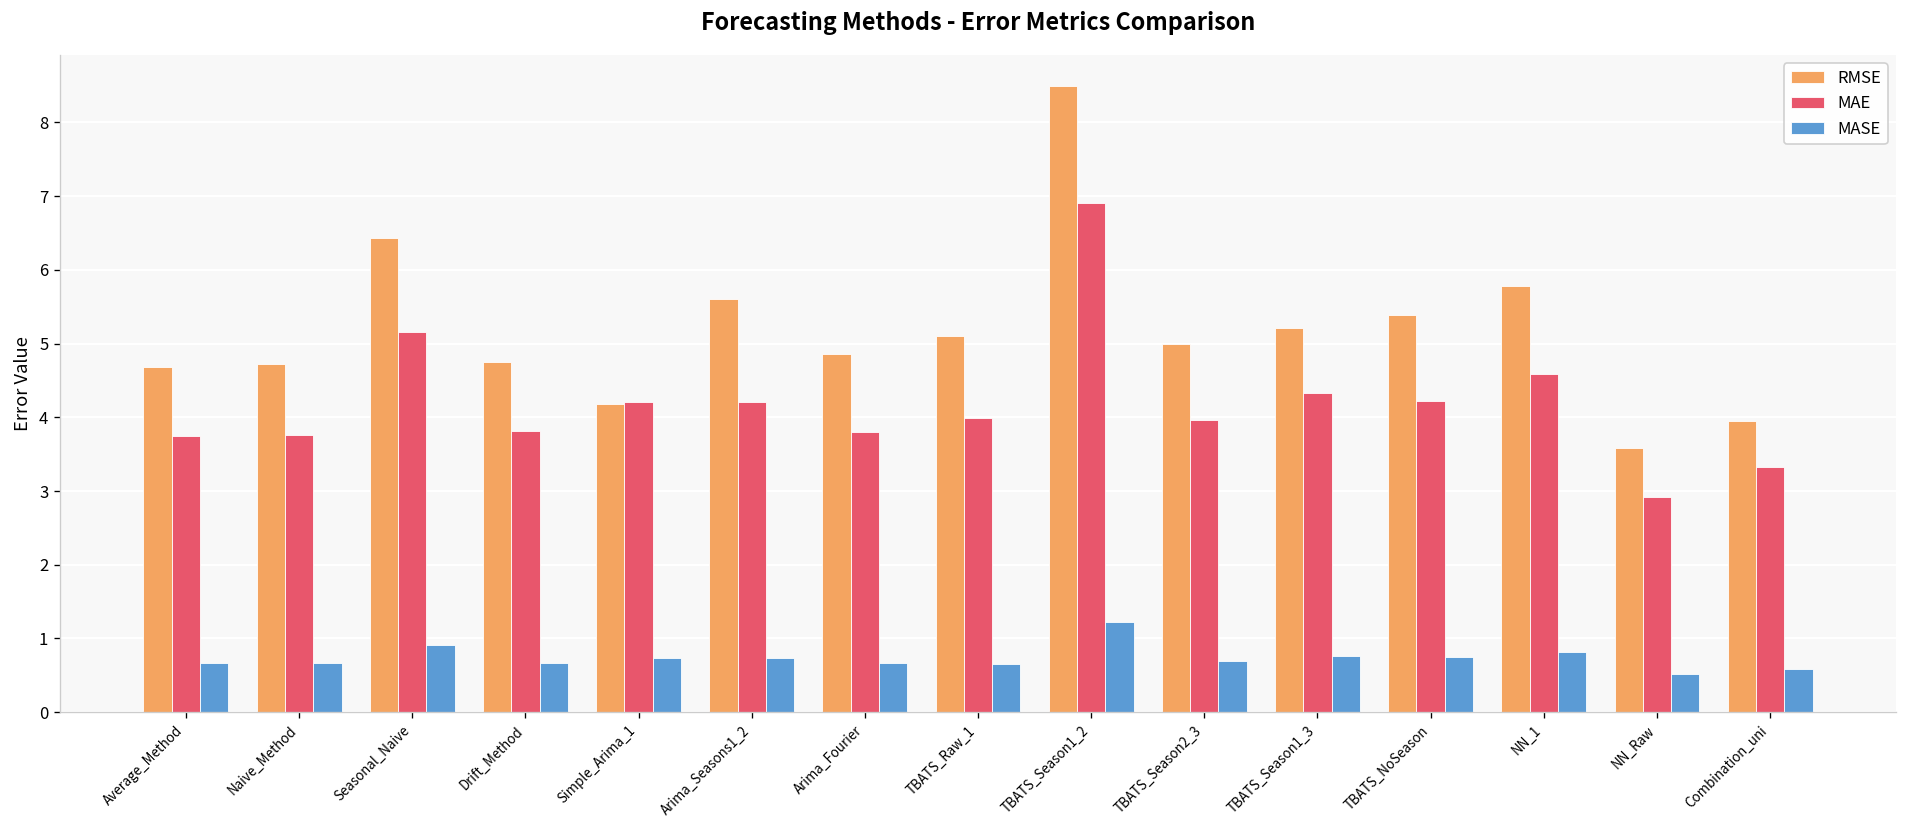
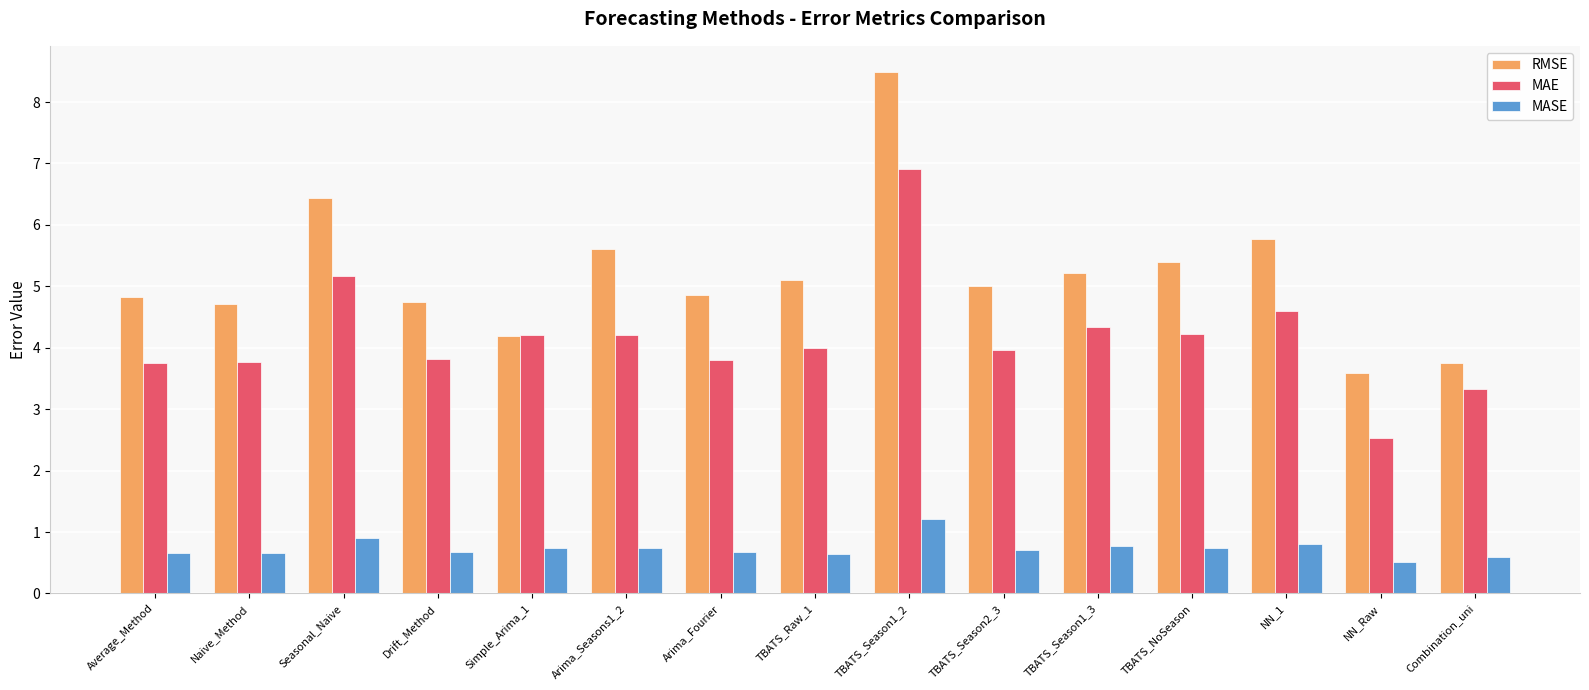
RMSE, Average_Method: 4.7 -> 4.8
MAE, NN_Raw: 2.9 -> 2.5
RMSE, Combination_uni: 4.0 -> 3.8
